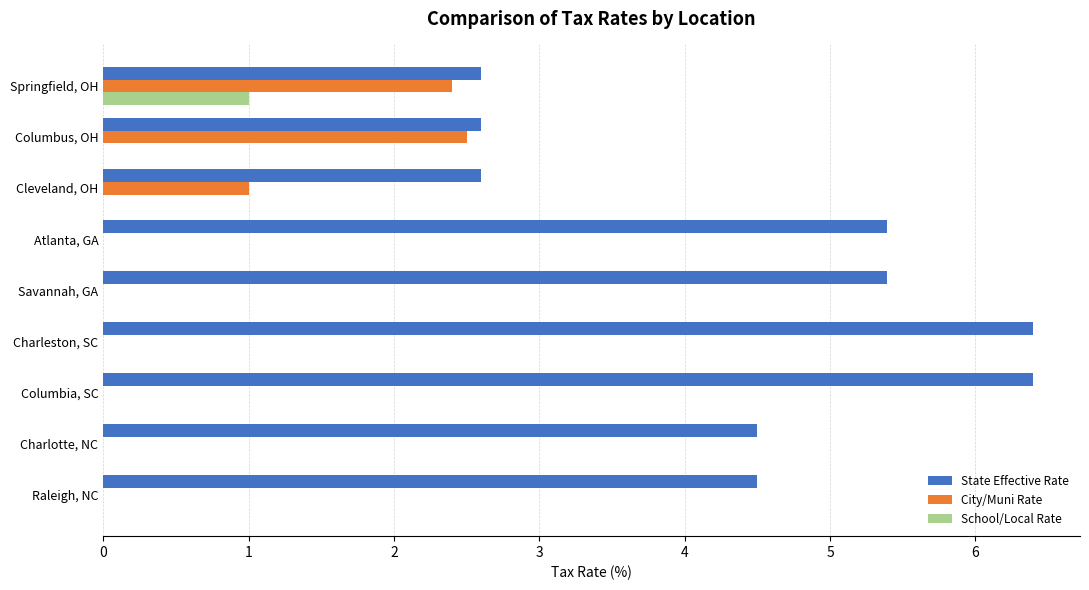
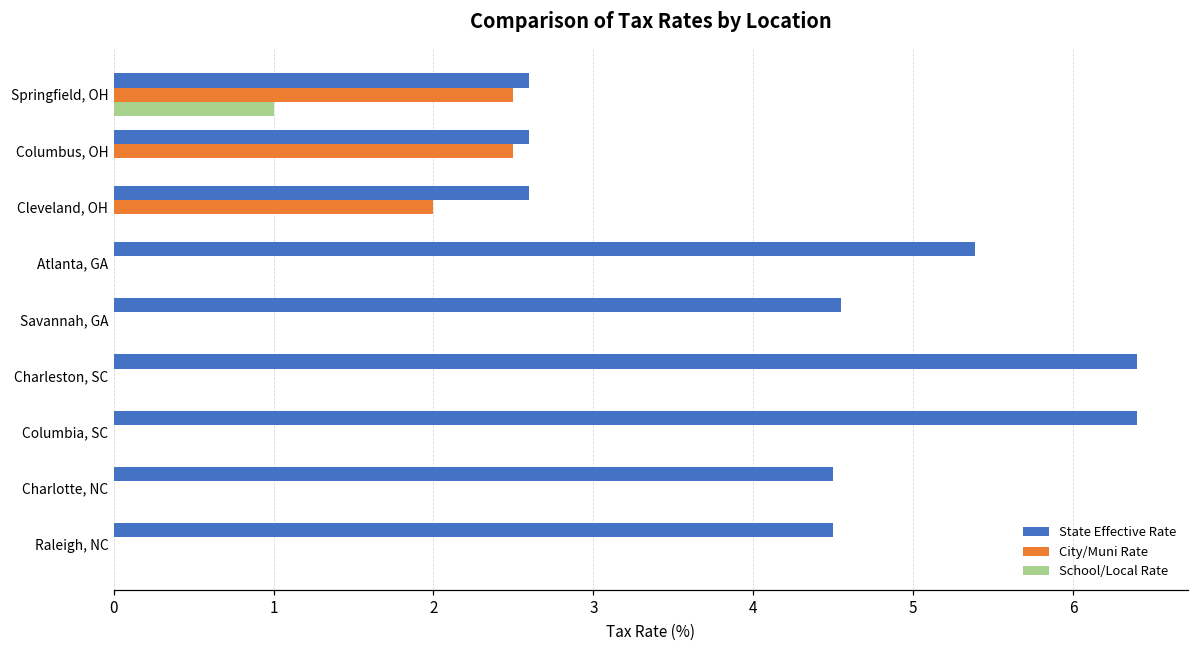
City/Muni Rate, Springfield, OH: 2.40 -> 2.50
City/Muni Rate, Cleveland, OH: 1.00 -> 2.00
State Effective Rate, Savannah, GA: 5.39 -> 4.55
